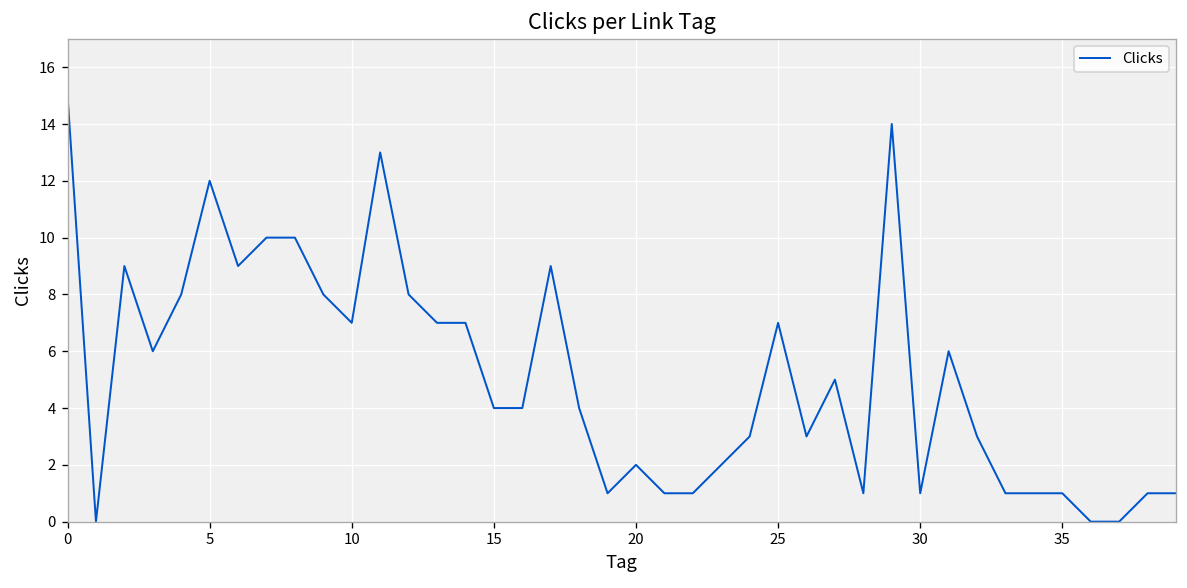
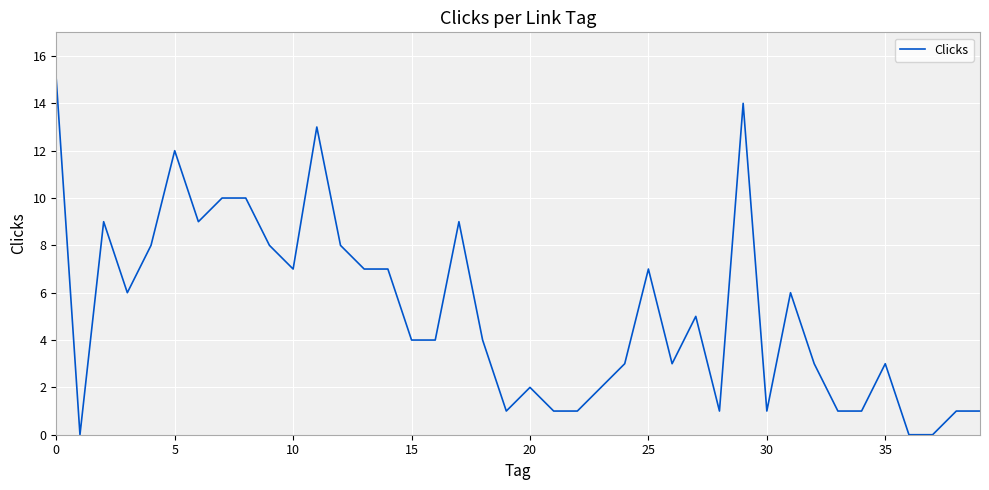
35: 1 -> 3
